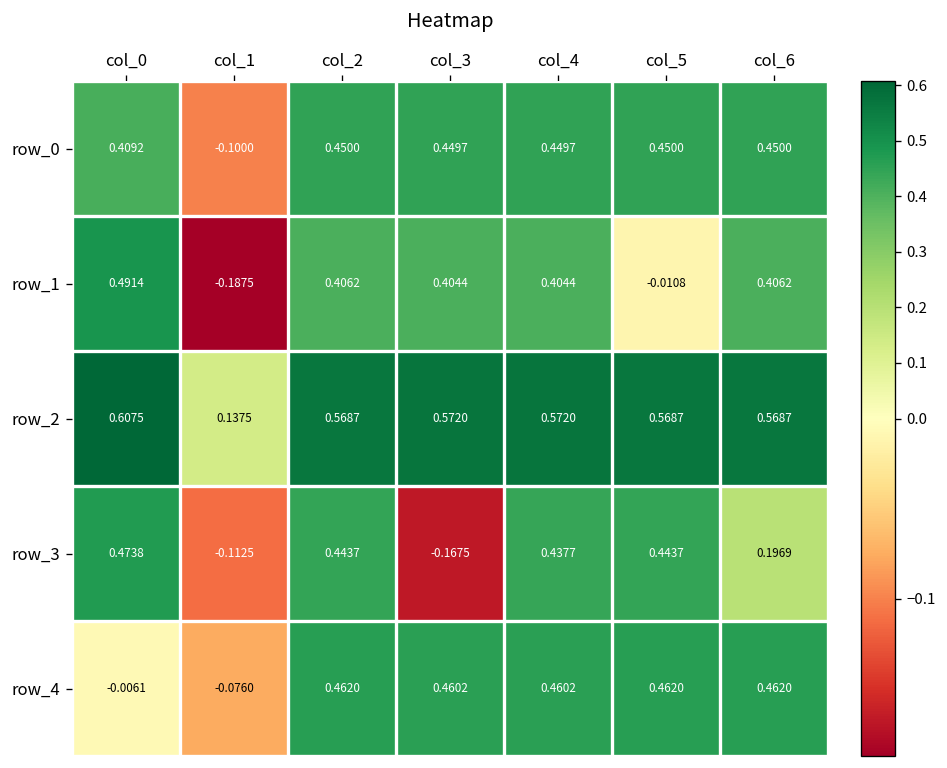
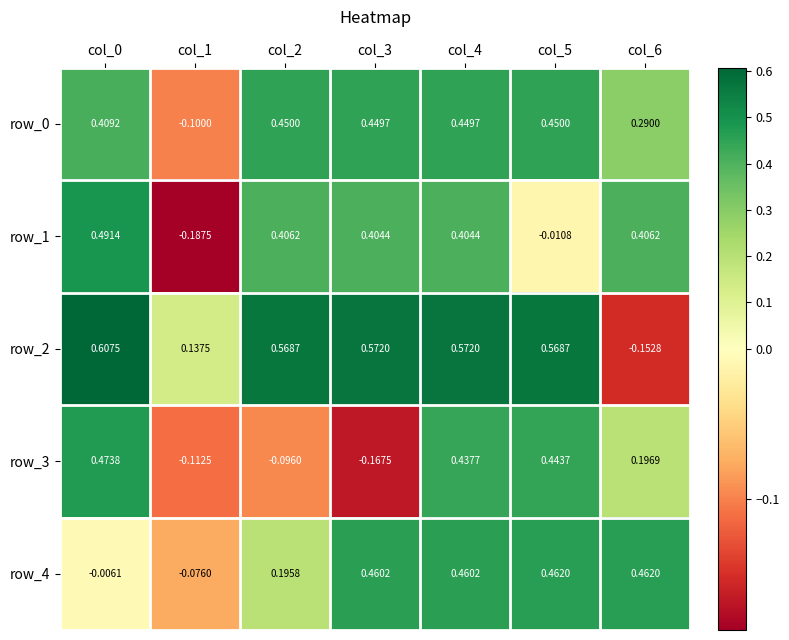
row_0, col_6: 0.4500 -> 0.2900
row_2, col_6: 0.5687 -> -0.1528
row_3, col_2: 0.4437 -> -0.0960
row_4, col_2: 0.4620 -> 0.1958
